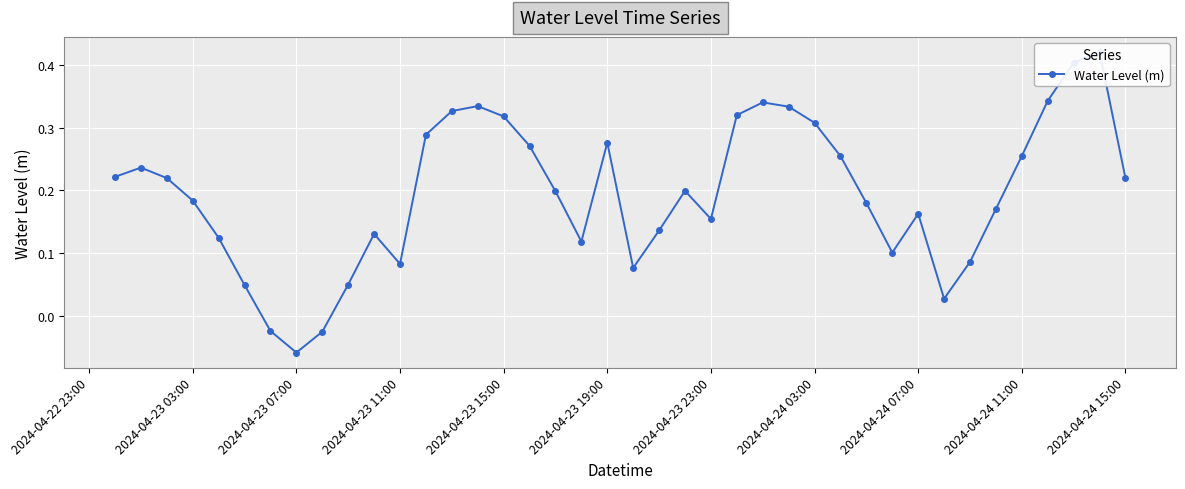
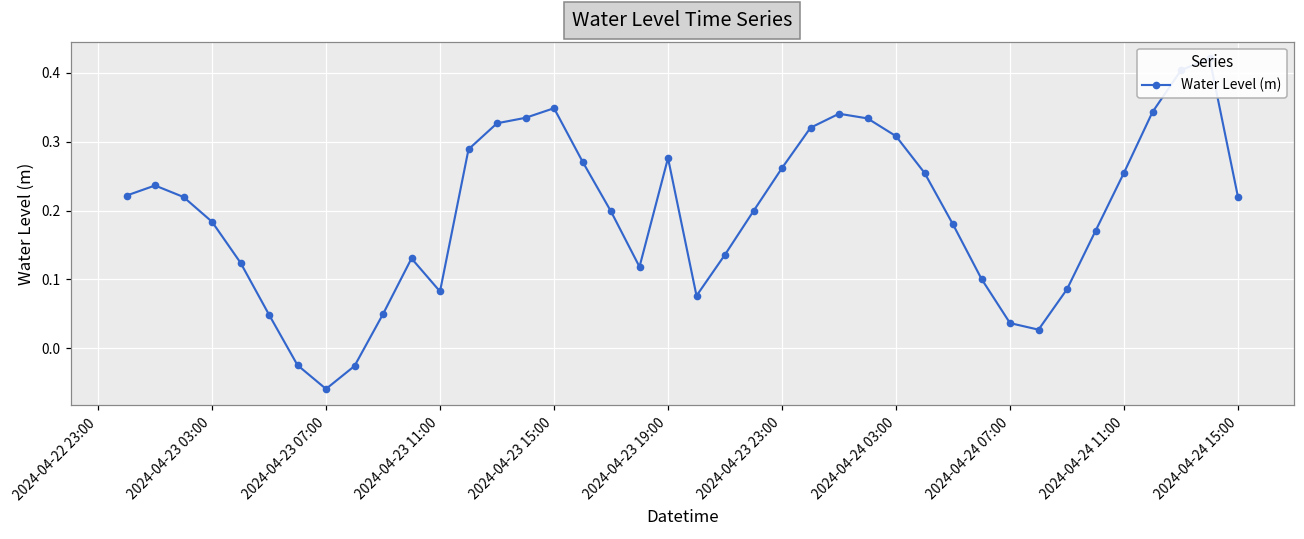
2024-04-23 15:00: 0.32 -> 0.35
2024-04-23 23:00: 0.15 -> 0.26
2024-04-24 07:00: 0.16 -> 0.04
